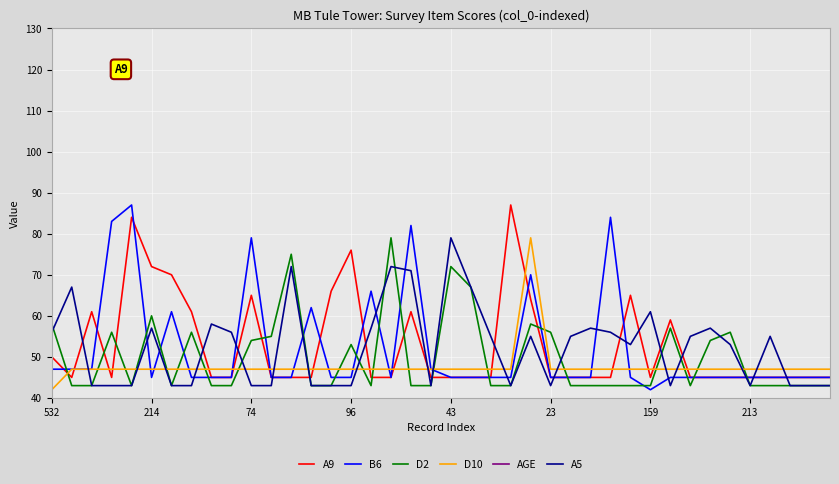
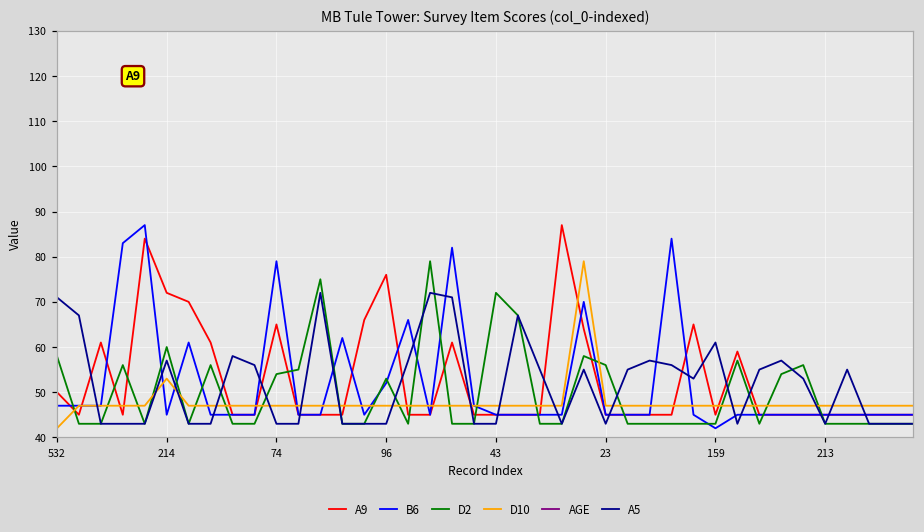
A5, 532: 56 -> 71
D10, 214: 47 -> 53
B6, 96: 45 -> 52
A5, 43: 79 -> 43
